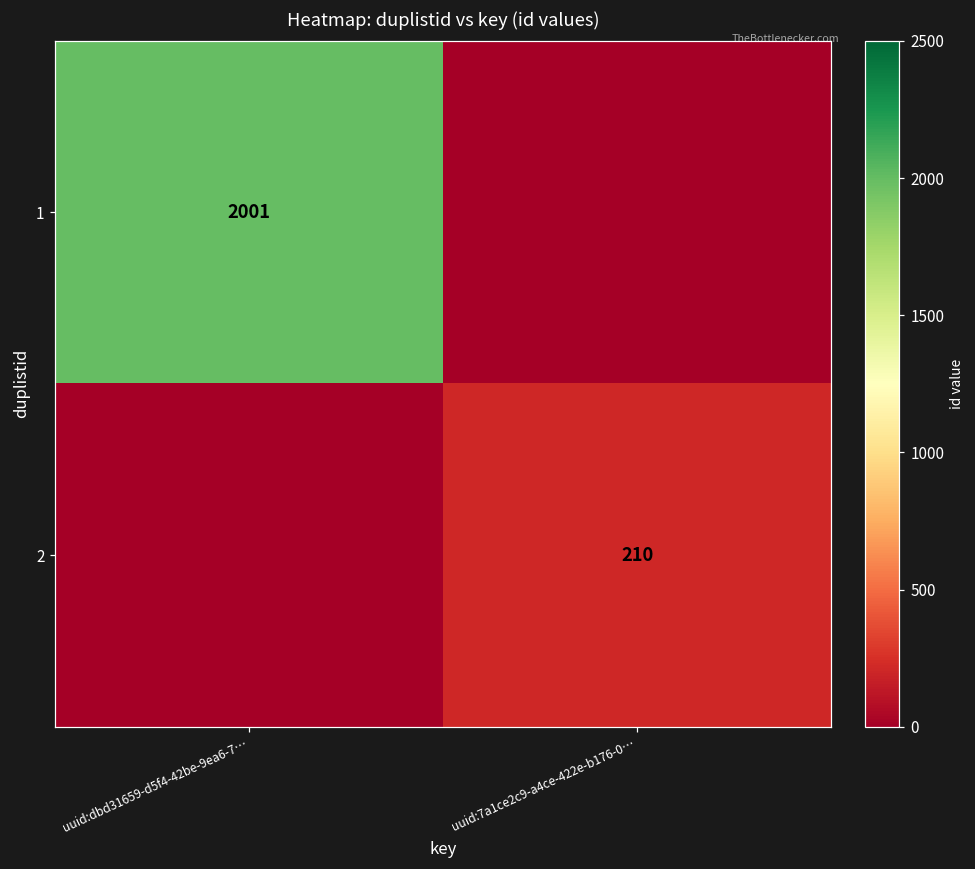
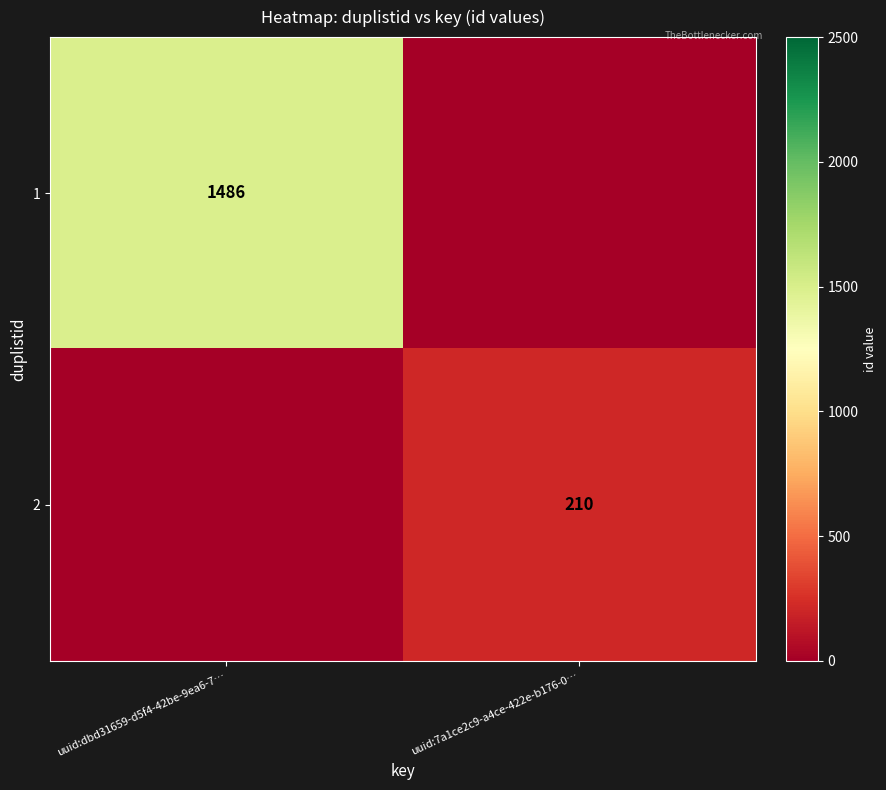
1, uuid:dbd31659-d5f4-42be-9ea6-7…: 2001 -> 1486
